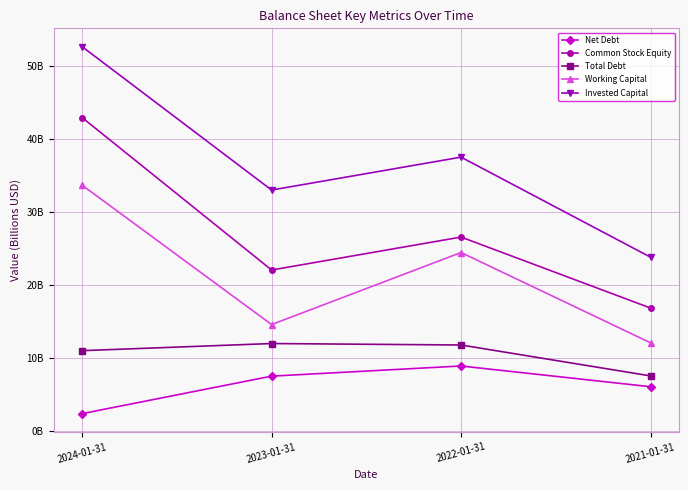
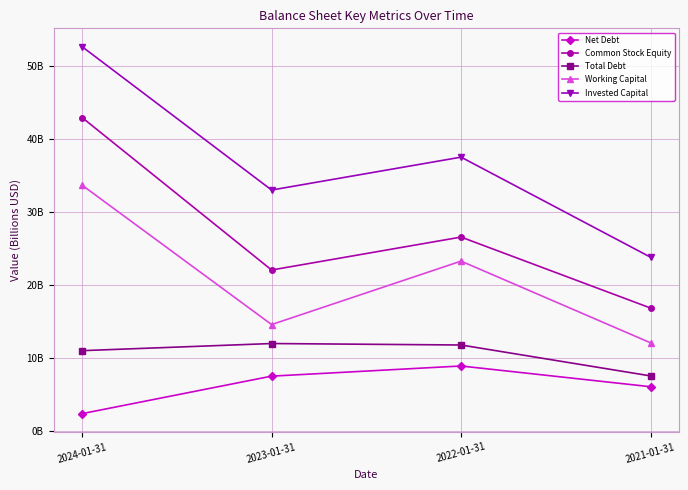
Working Capital, 2022-01-31: 24000000000 -> 23000000000
